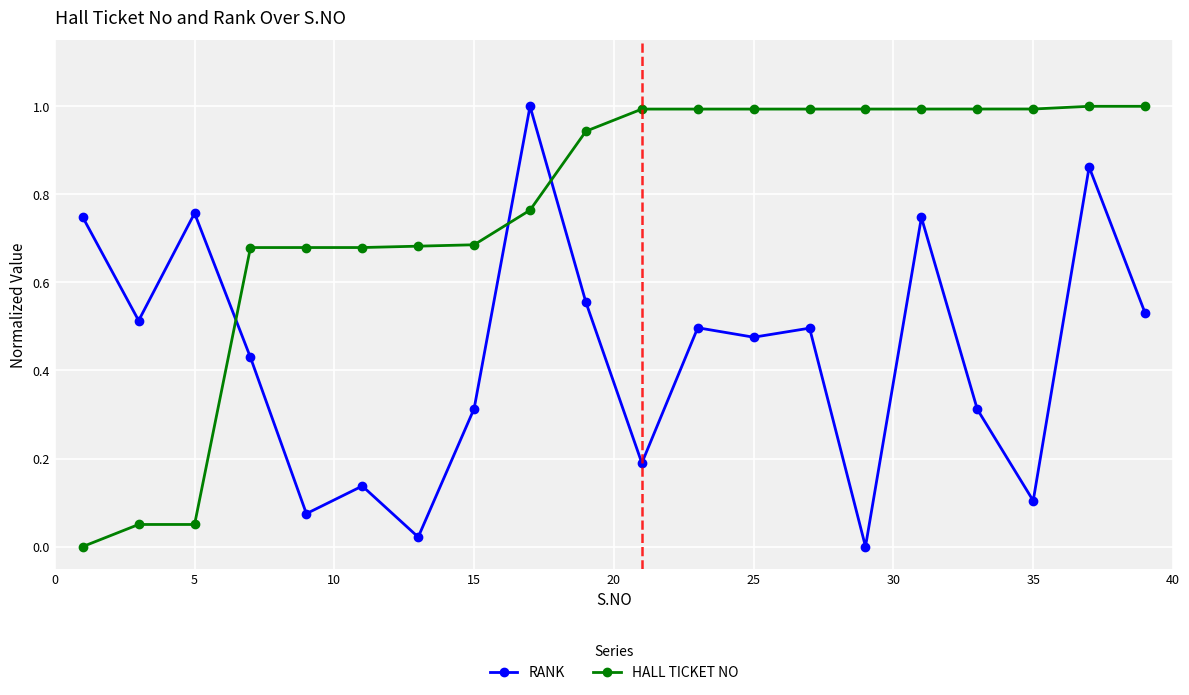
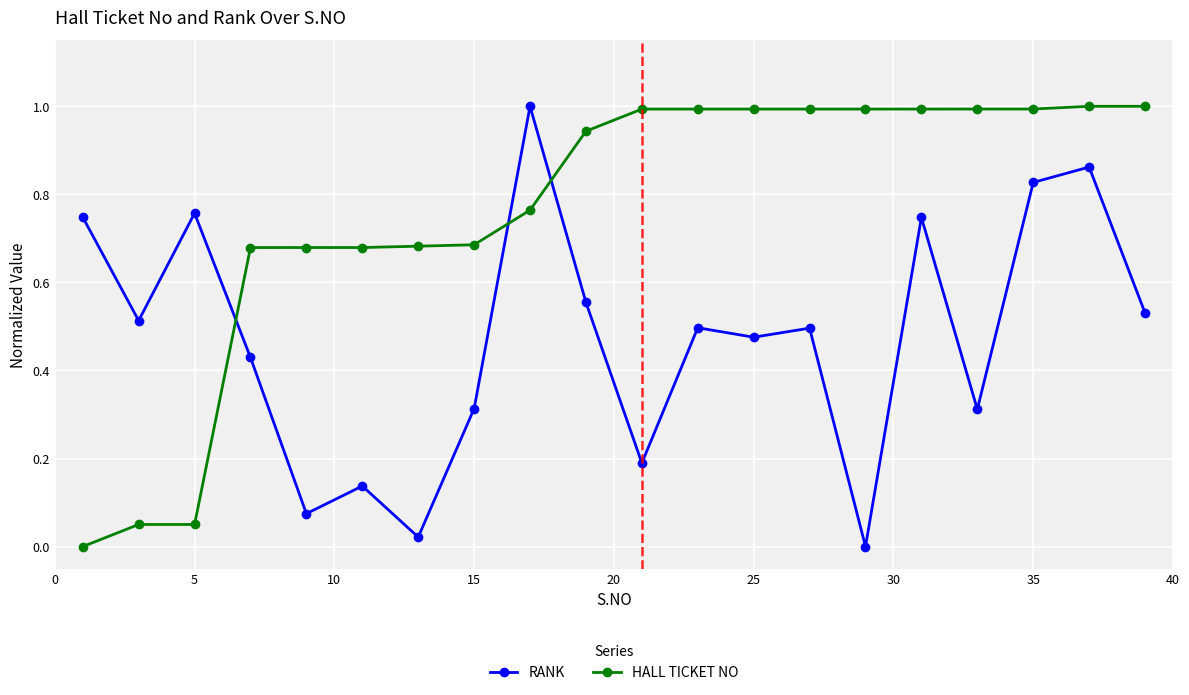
RANK, 35: 0.10 -> 0.83
